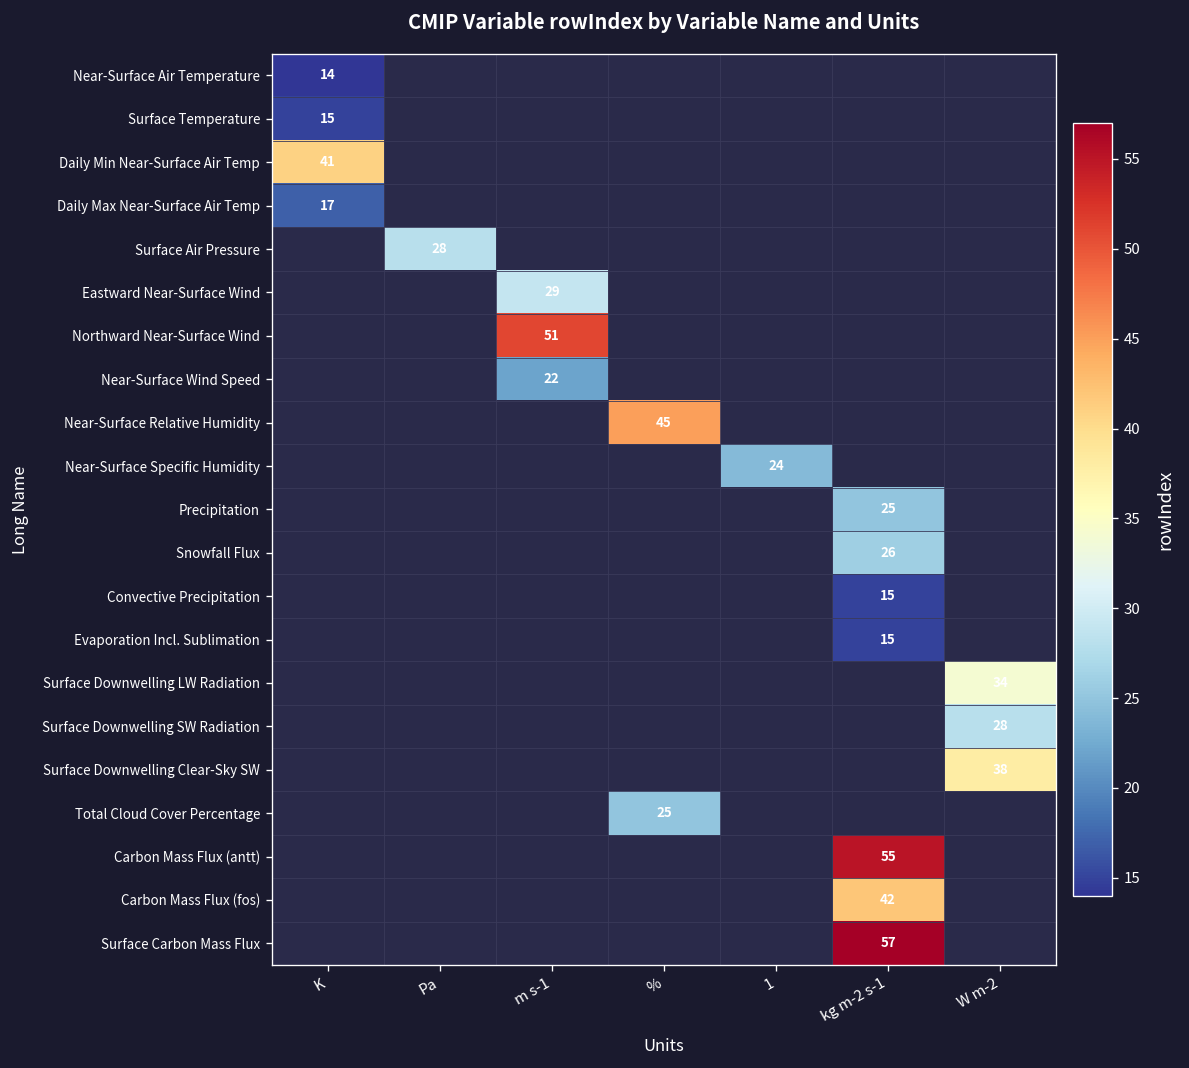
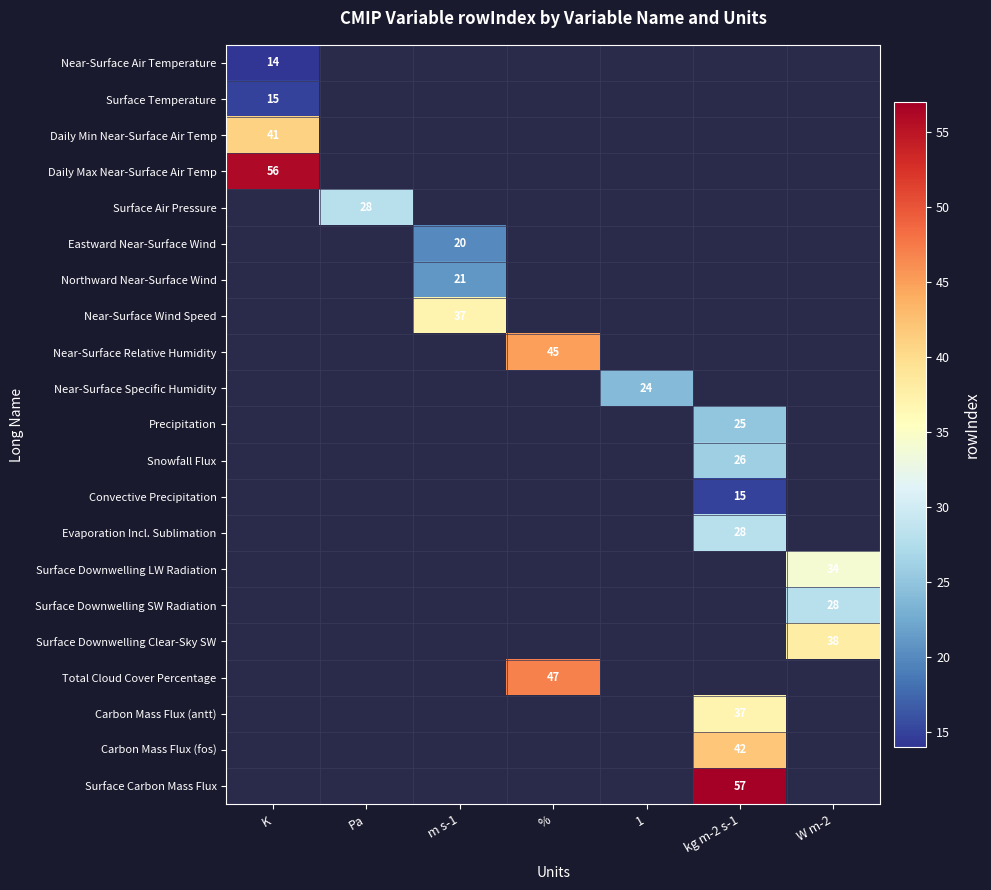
Daily Max Near-Surface Air Temp, K: 17 -> 56
Eastward Near-Surface Wind, m s-1: 29 -> 20
Northward Near-Surface Wind, m s-1: 51 -> 21
Near-Surface Wind Speed, m s-1: 22 -> 37
Evaporation Incl. Sublimation, kg m-2 s-1: 15 -> 28
Total Cloud Cover Percentage, %: 25 -> 47
Carbon Mass Flux (antt), kg m-2 s-1: 55 -> 37
